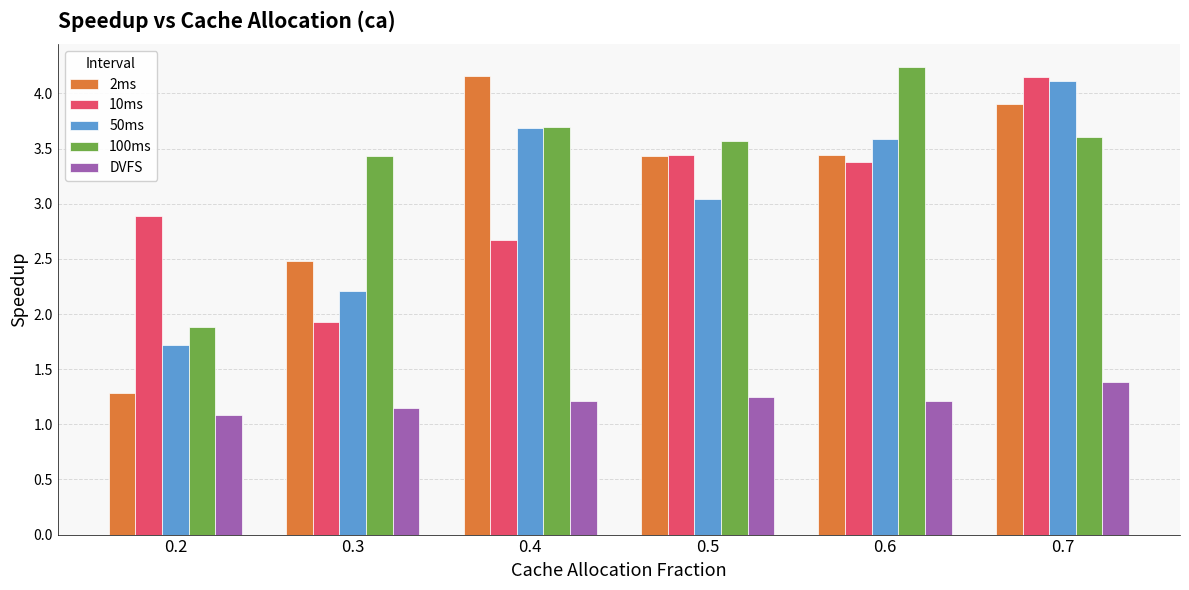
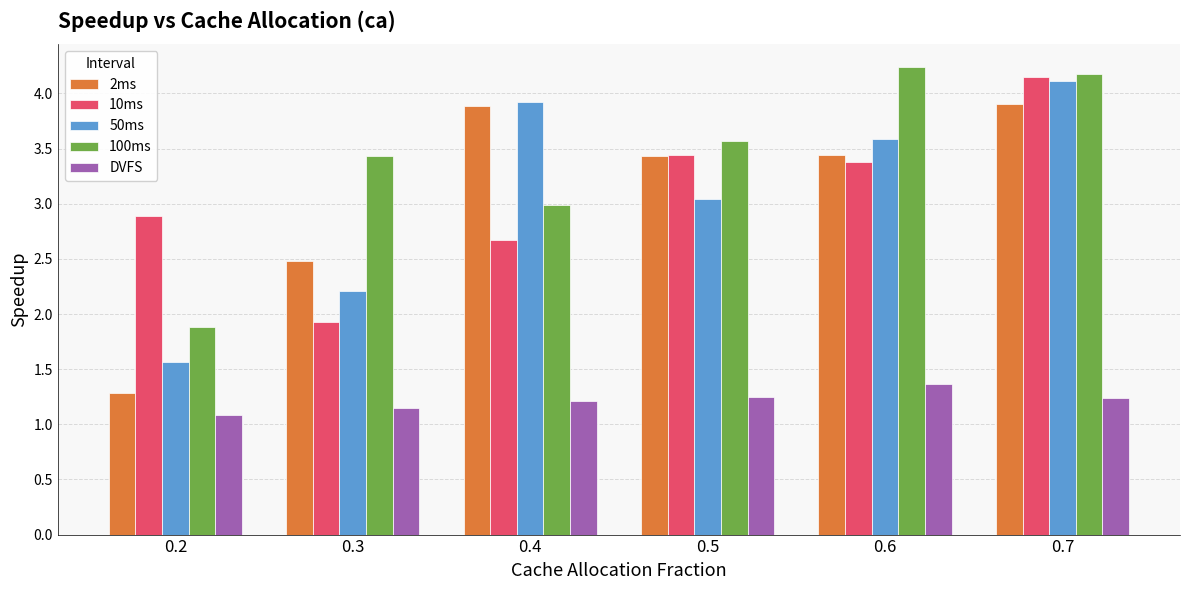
50ms, 0.2: 1.72 -> 1.56
2ms, 0.4: 4.16 -> 3.88
50ms, 0.4: 3.69 -> 3.92
100ms, 0.4: 3.70 -> 2.99
DVFS, 0.6: 1.21 -> 1.36
100ms, 0.7: 3.61 -> 4.18
DVFS, 0.7: 1.38 -> 1.24
